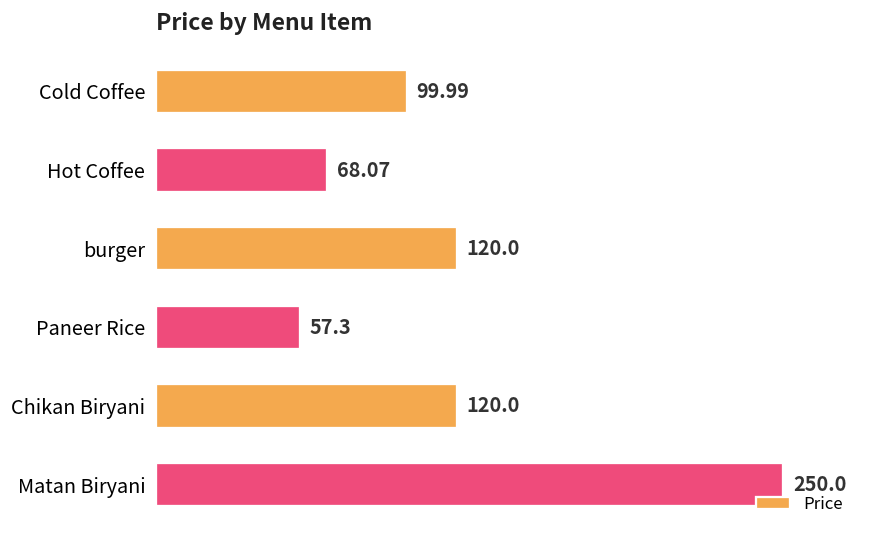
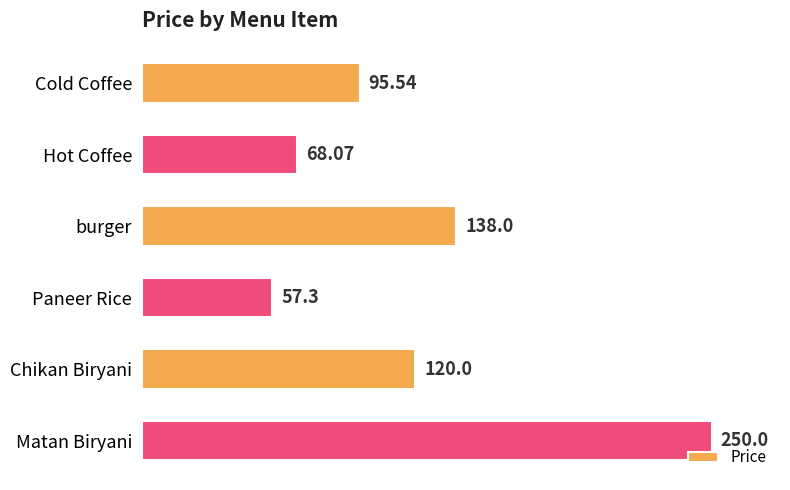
Cold Coffee: 99.99 -> 95.54
burger: 120.0 -> 138.0
